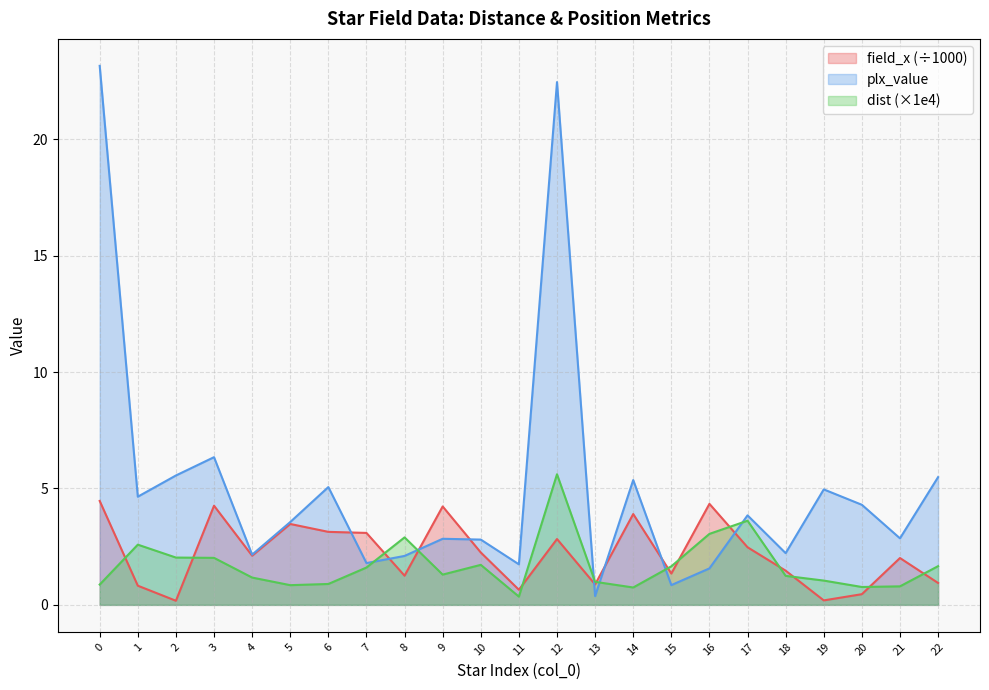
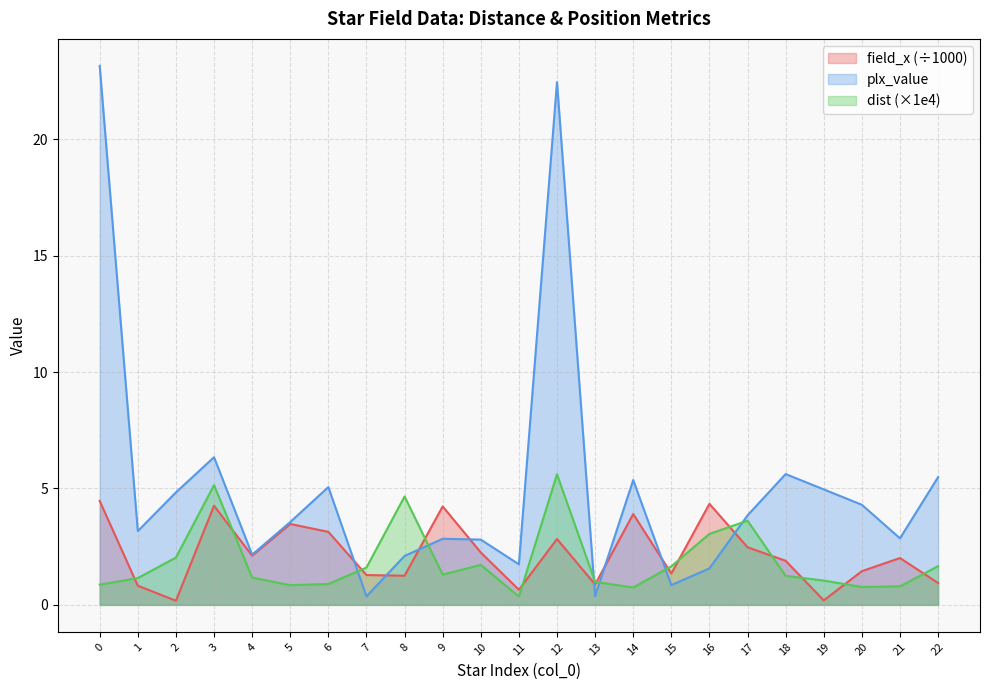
plx_value, 1: 4.6 -> 3.2
dist (×1e4), 1: 2.6 -> 1.2
plx_value, 2: 5.6 -> 4.8
dist (×1e4), 3: 2.0 -> 5.1
field_x (÷1000), 7: 3.1 -> 1.3
plx_value, 7: 1.8 -> 0.4
dist (×1e4), 8: 2.9 -> 4.7
field_x (÷1000), 18: 1.5 -> 1.9
plx_value, 18: 2.2 -> 5.6
field_x (÷1000), 20: 0.5 -> 1.4
